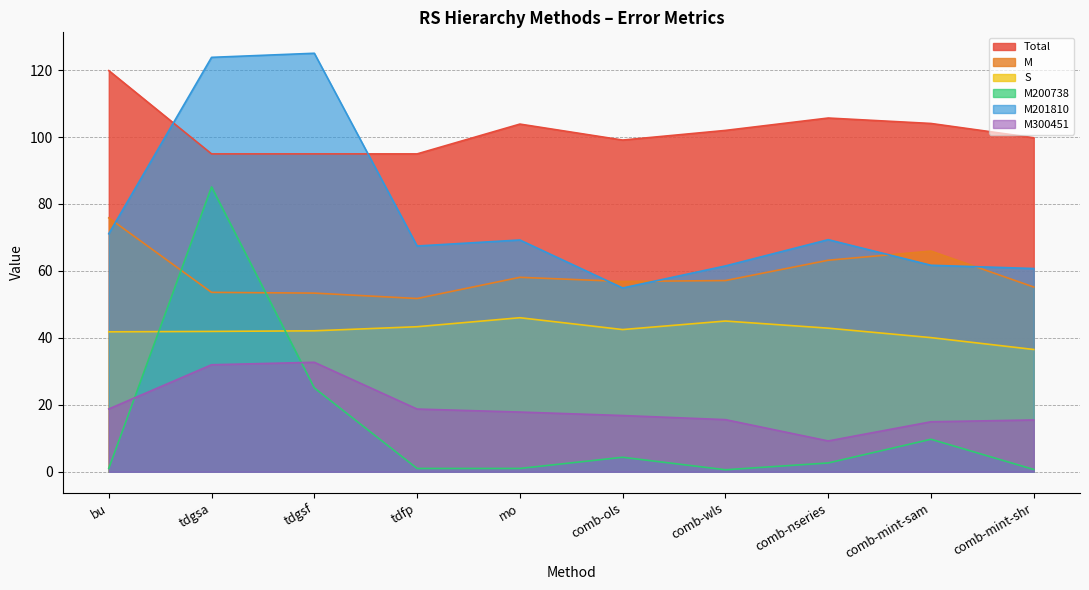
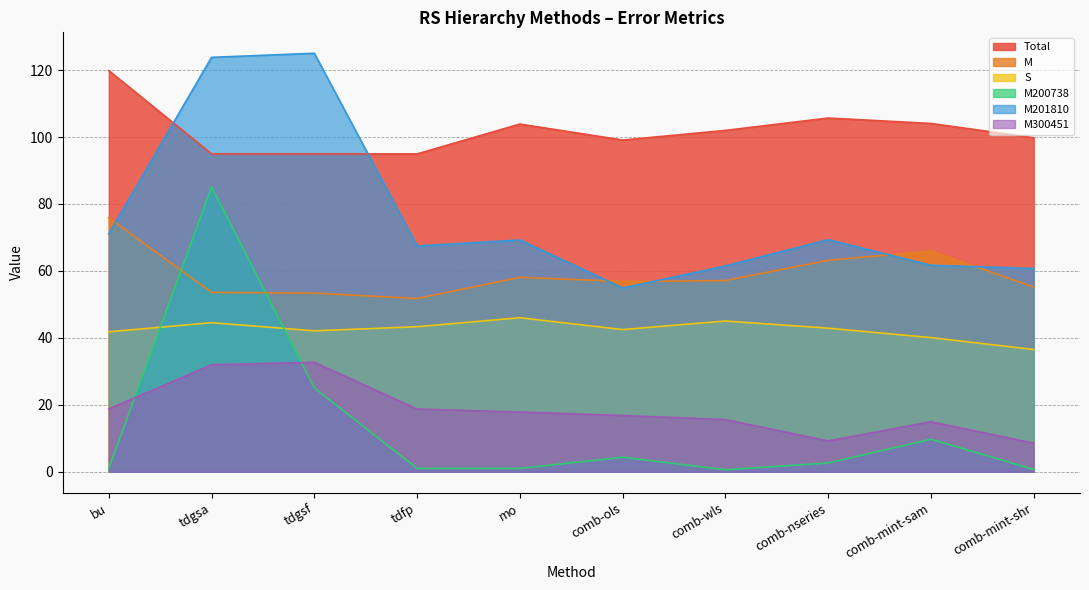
S, tdgsa: 42 -> 45
M300451, comb-mint-shr: 15 -> 9
